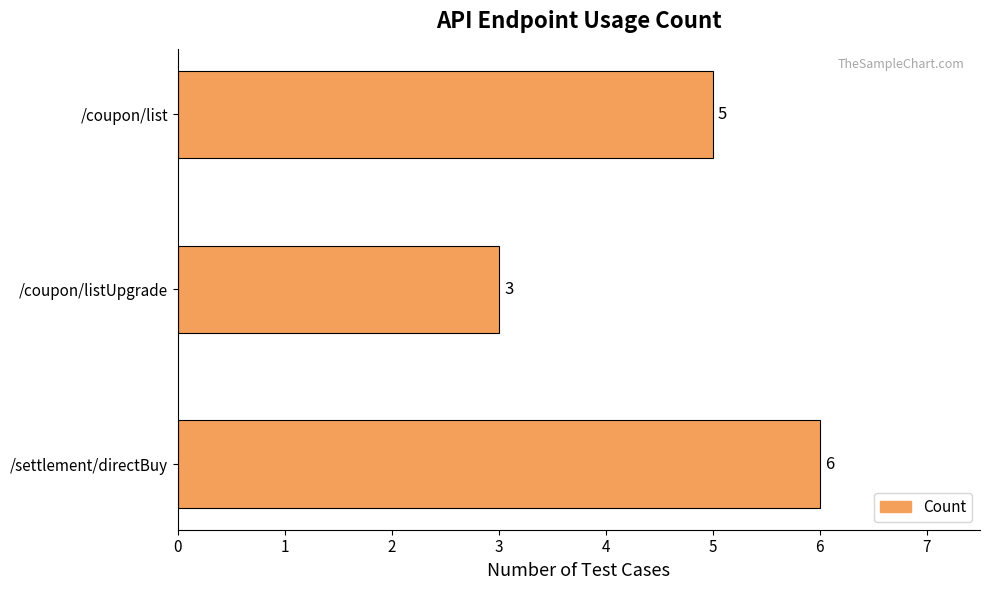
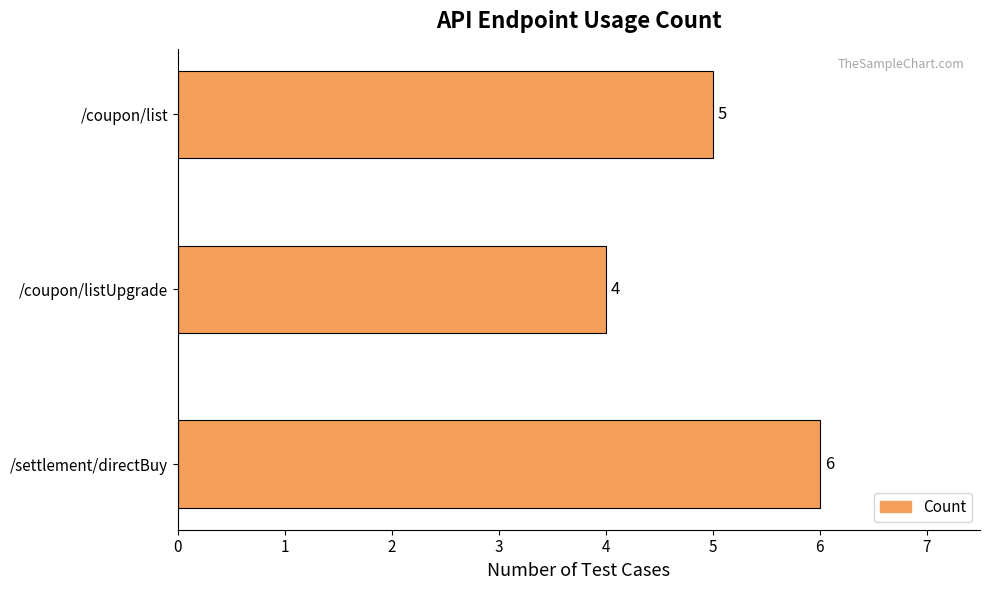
/coupon/listUpgrade: 3 -> 4
